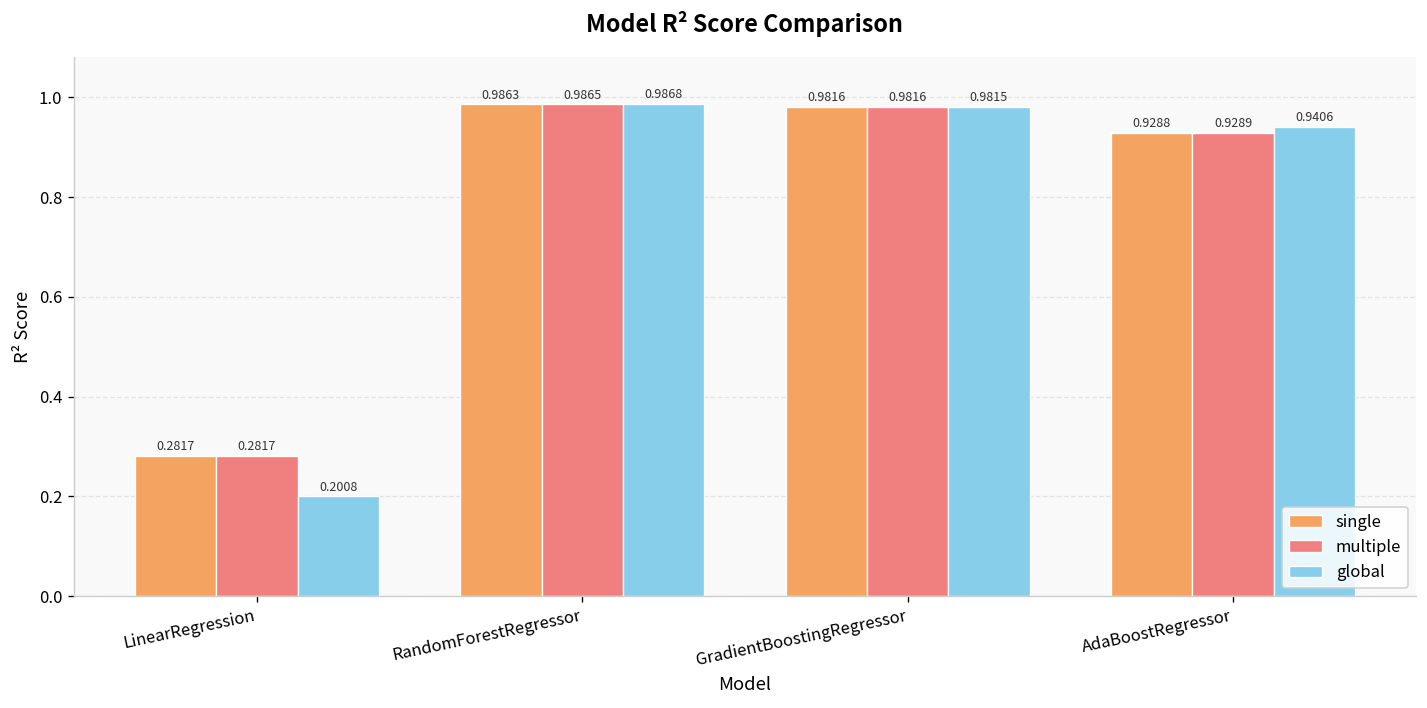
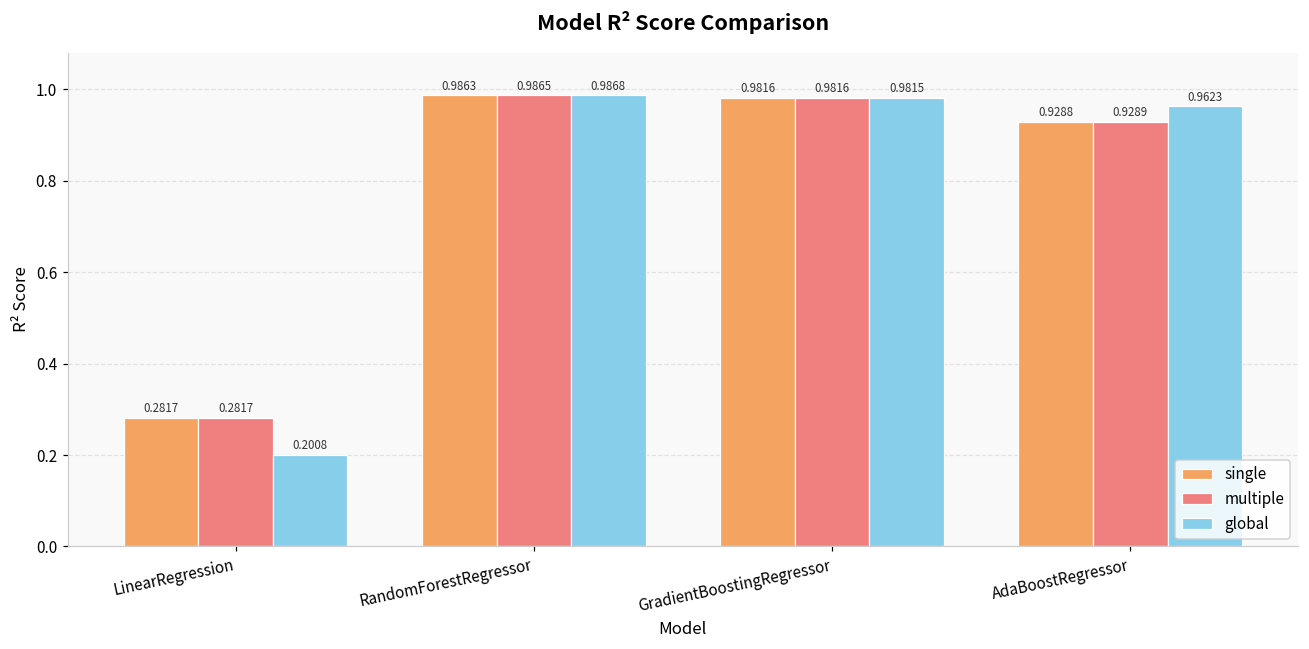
global, AdaBoostRegressor: 0.9406 -> 0.9623
